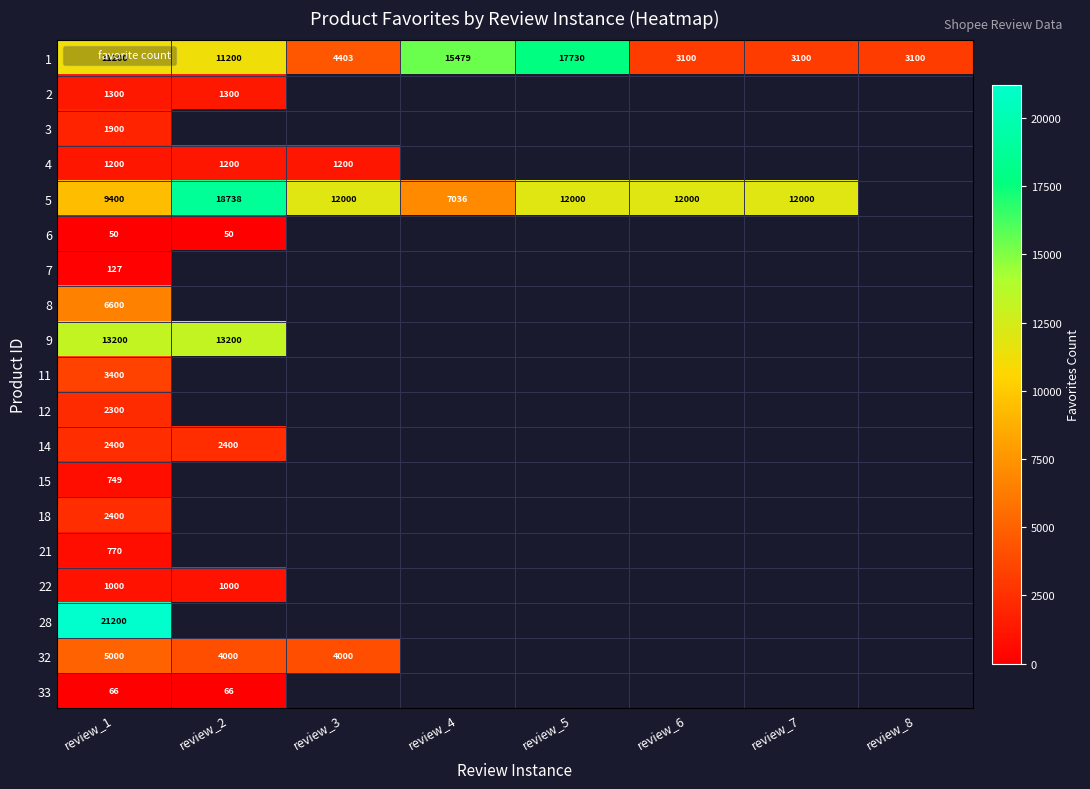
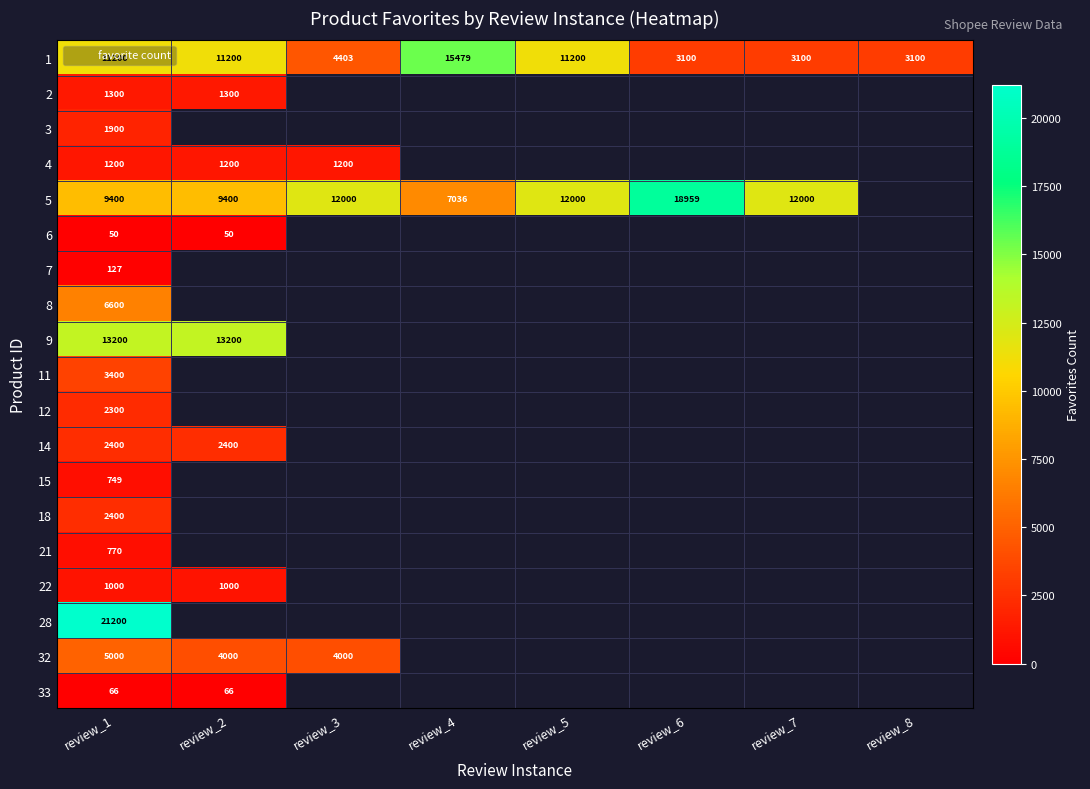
1, review_5: 17730 -> 11200
5, review_2: 18738 -> 9400
5, review_6: 12000 -> 18959
